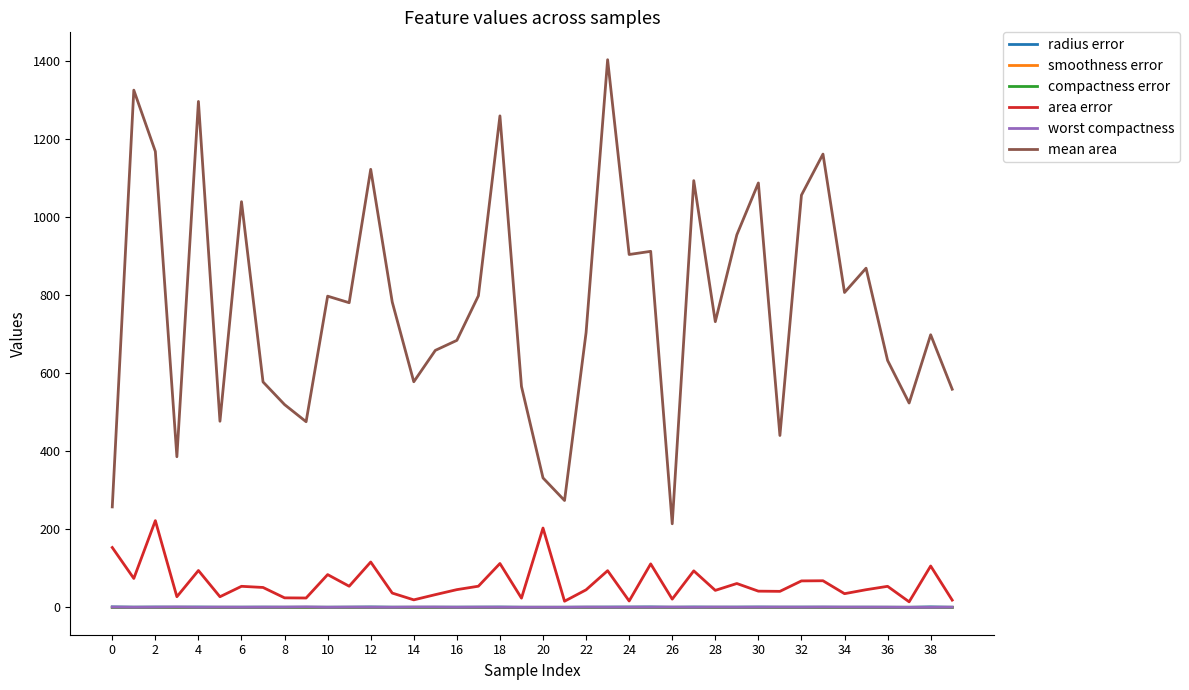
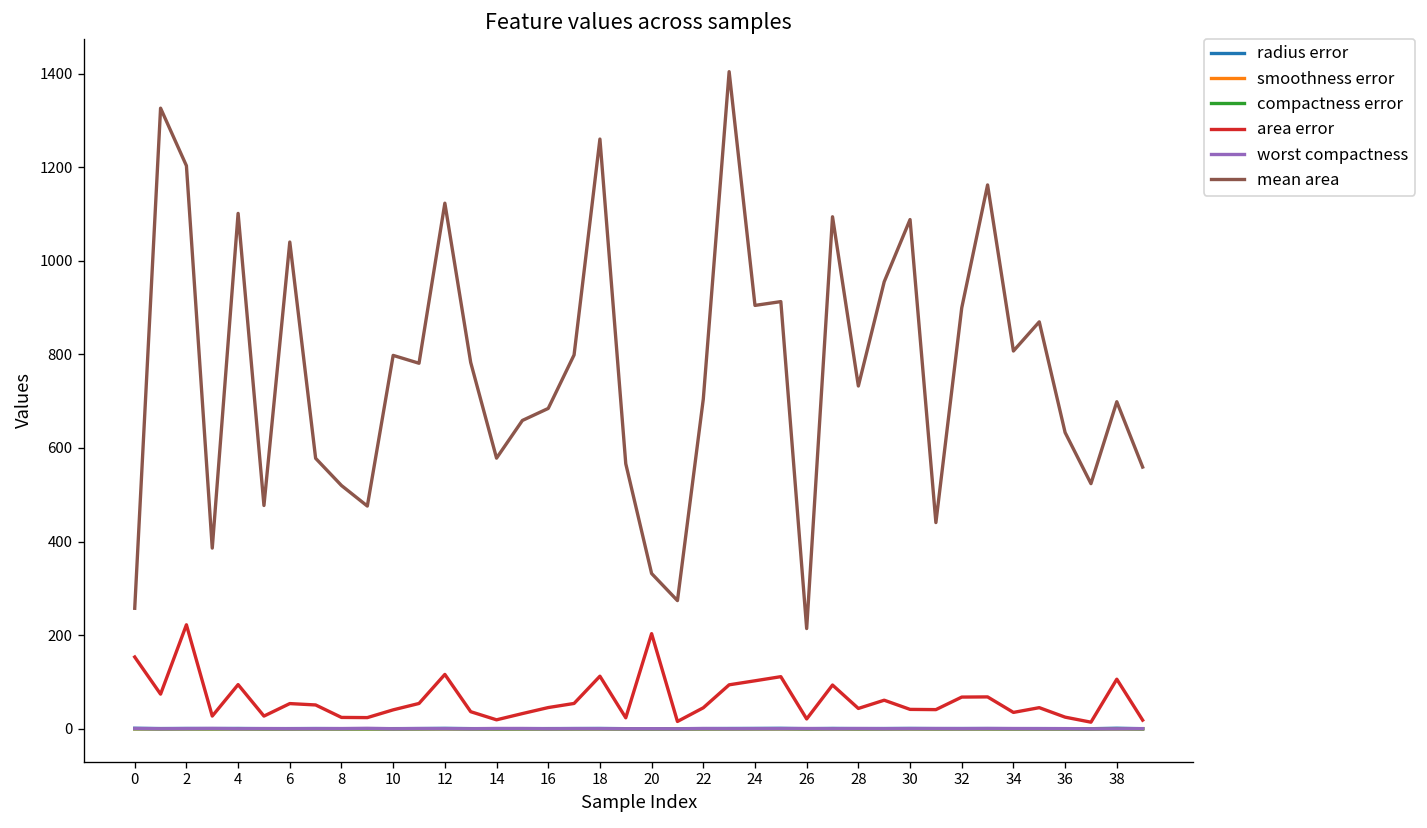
mean area, 2: 1170 -> 1200
mean area, 4: 1300 -> 1100
area error, 10: 80 -> 40
area error, 24: 20 -> 100
mean area, 32: 1060 -> 900
area error, 36: 50 -> 20
